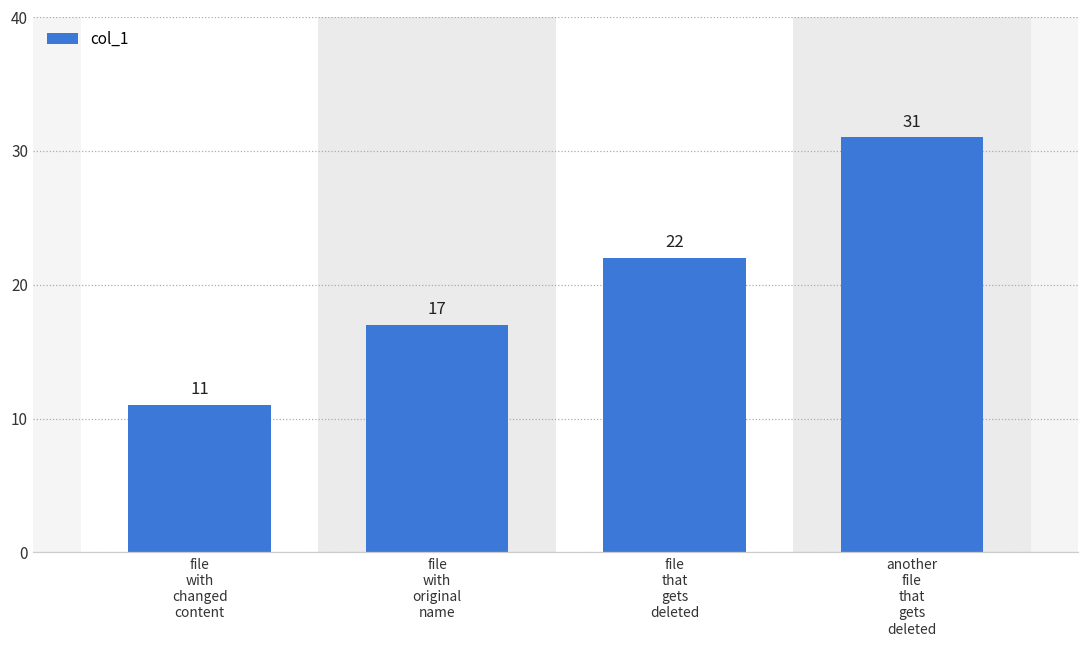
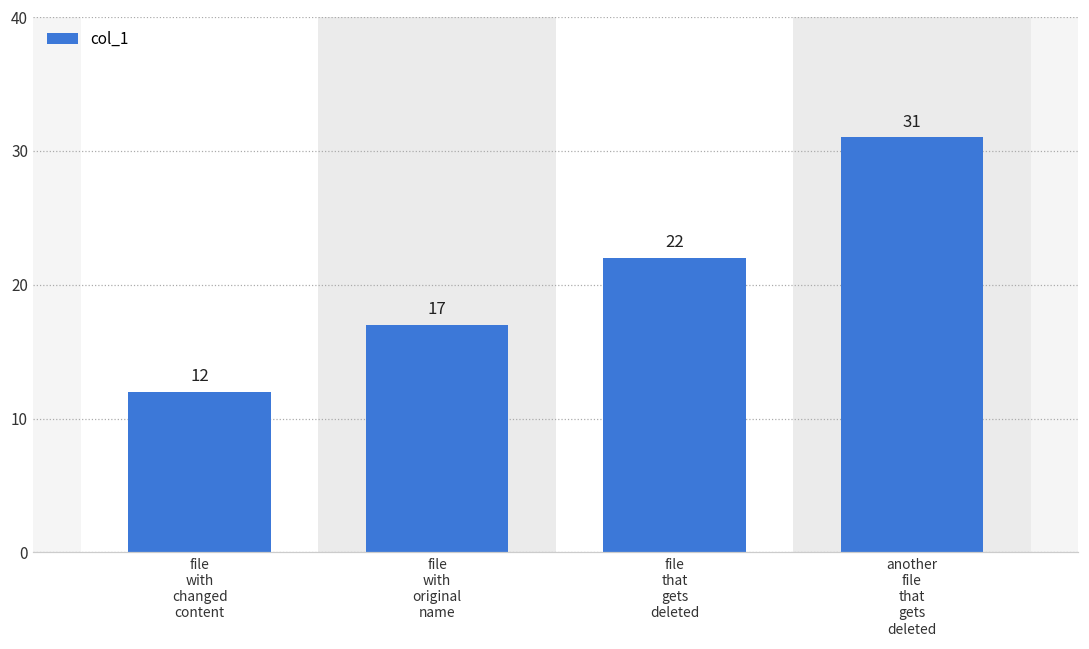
file with changed content: 11 -> 12
